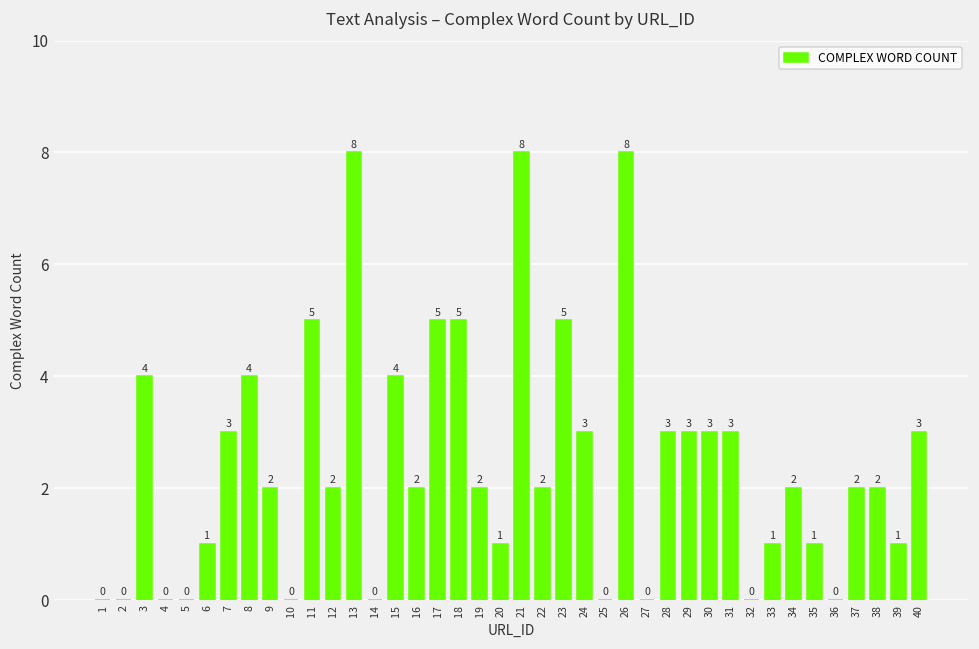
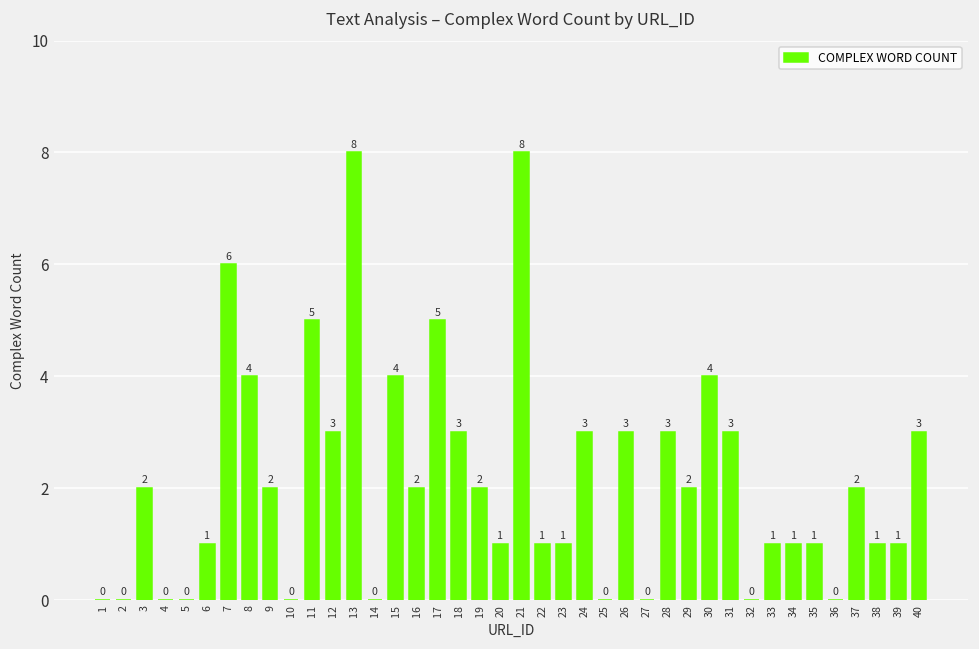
3: 4 -> 2
7: 3 -> 6
12: 2 -> 3
18: 5 -> 3
22: 2 -> 1
23: 5 -> 1
26: 8 -> 3
29: 3 -> 2
30: 3 -> 4
34: 2 -> 1
38: 2 -> 1
